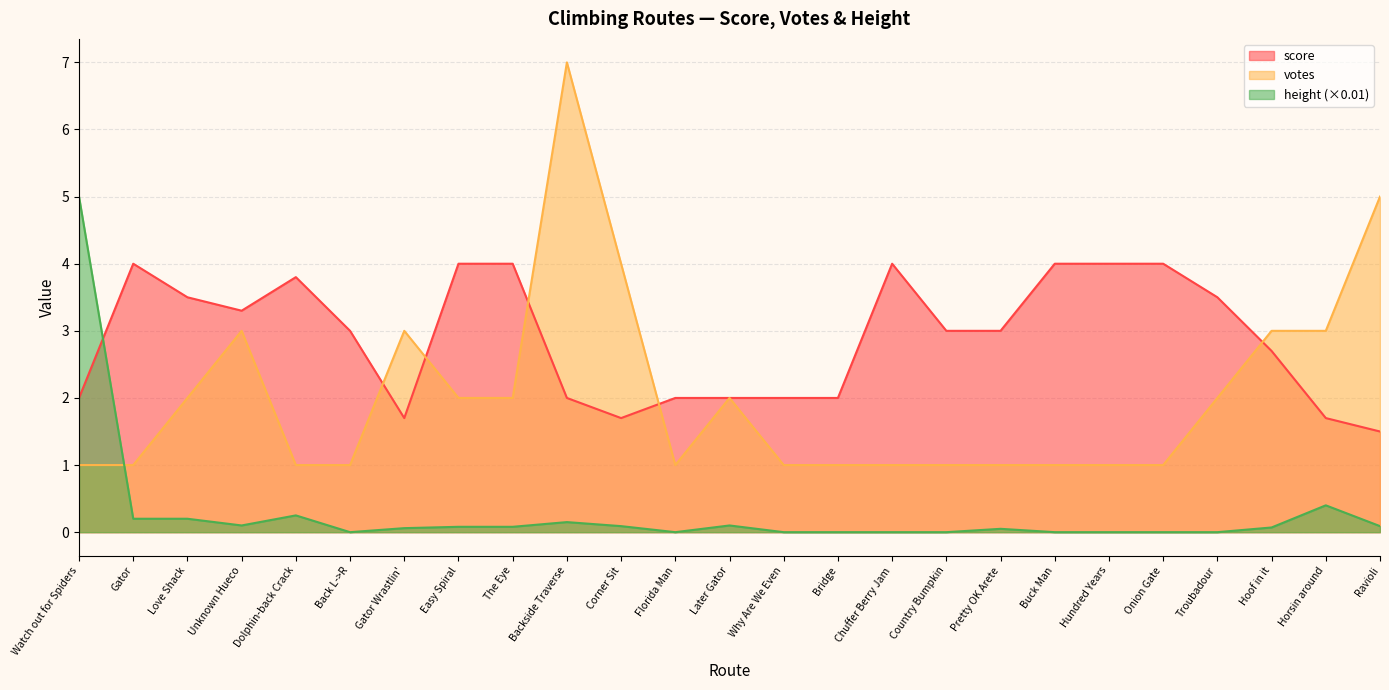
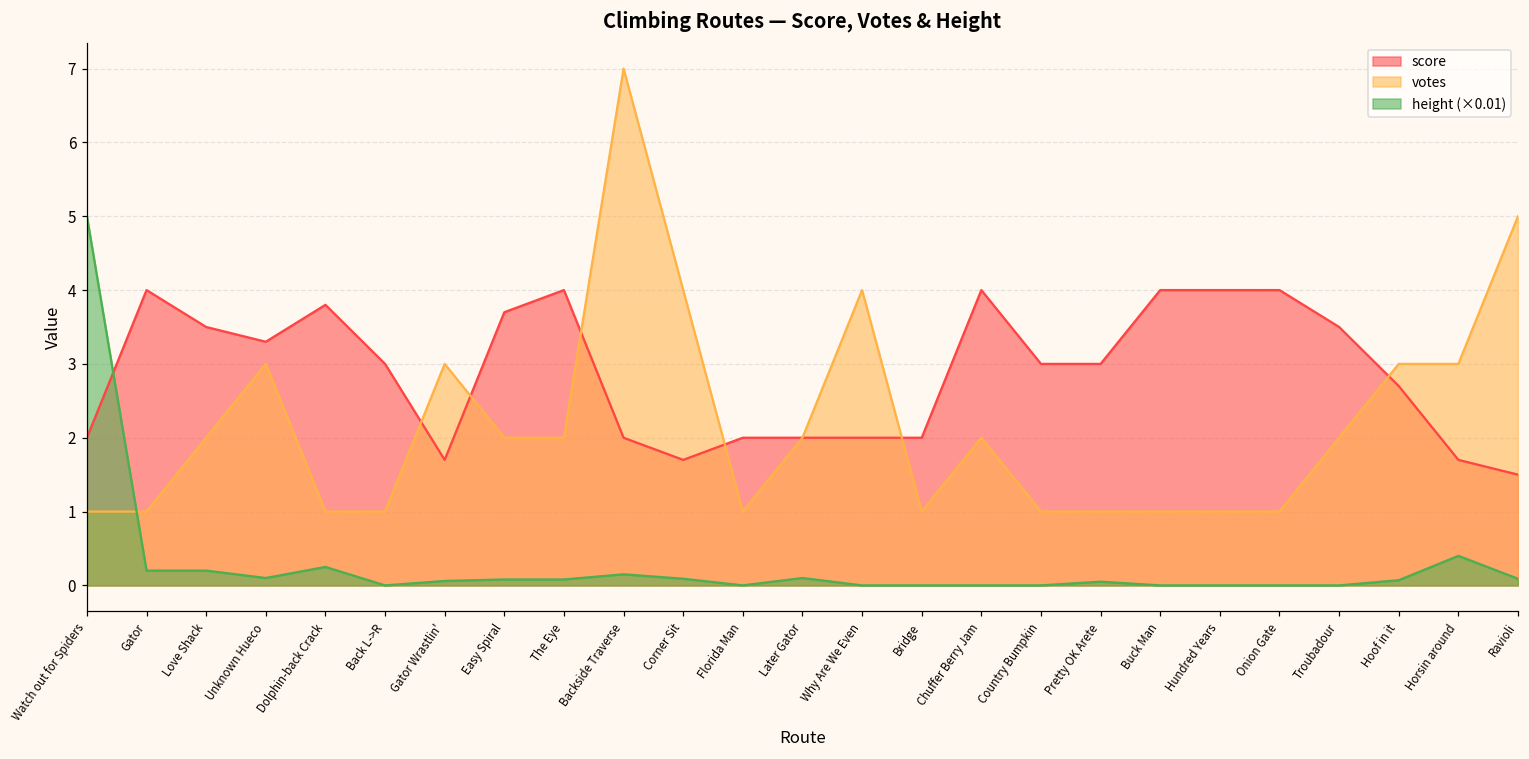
score, Easy Spiral: 4.0 -> 3.7
votes, Why Are We Even: 1 -> 4
votes, Chuffer Berry Jam: 1 -> 2
